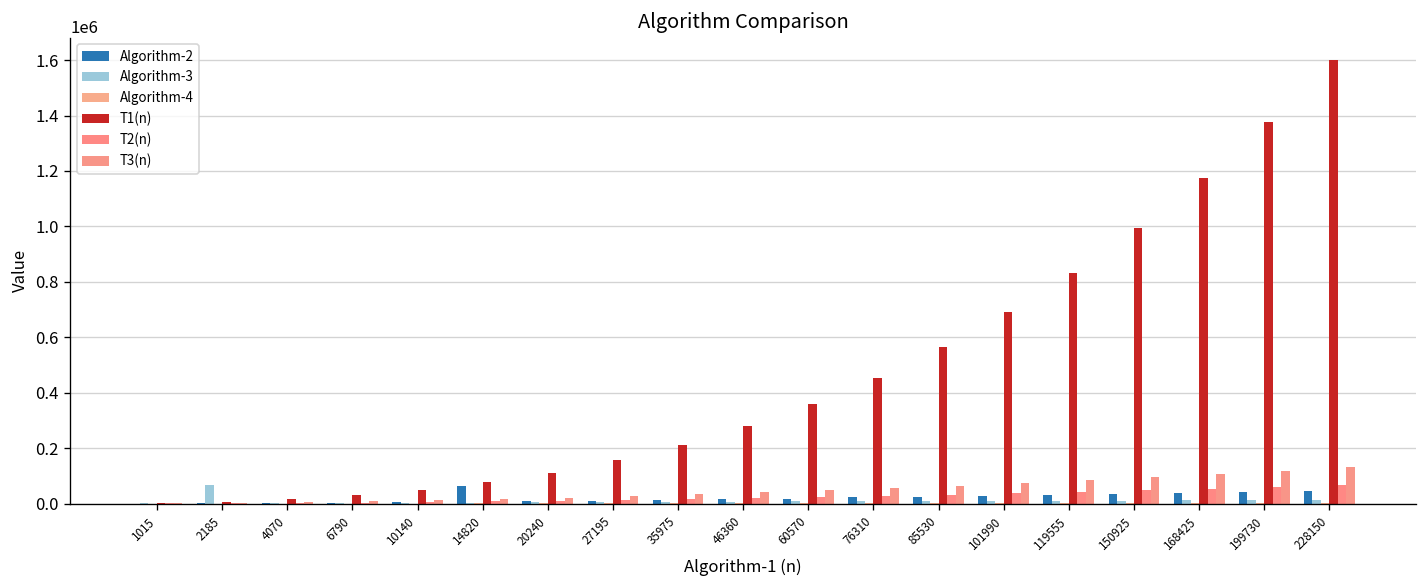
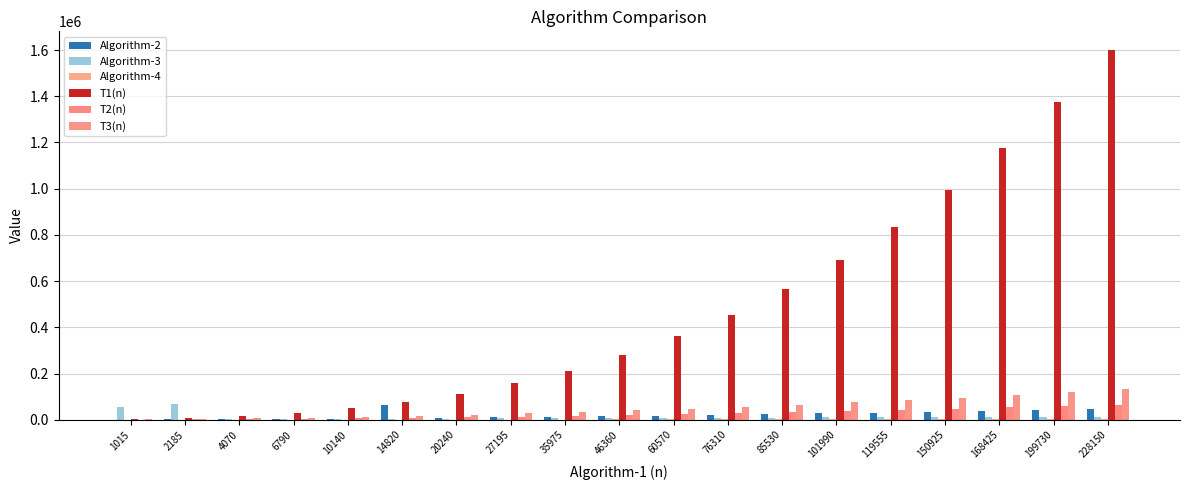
Algorithm-3, 1015: 0 -> 60000
